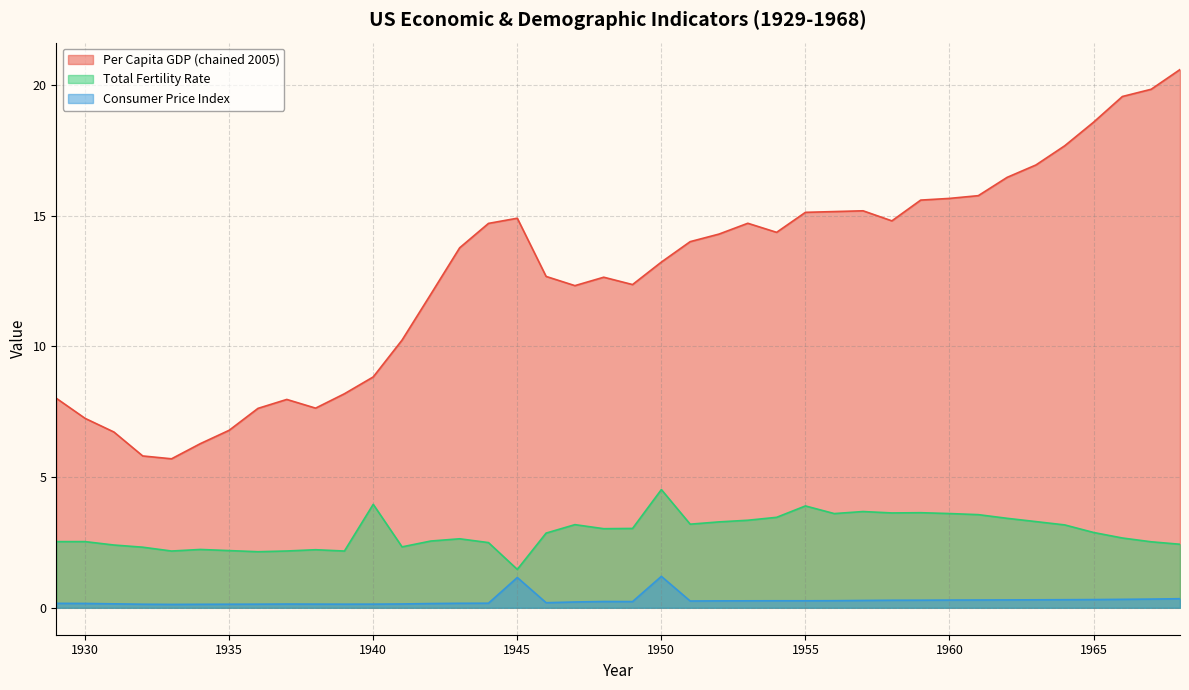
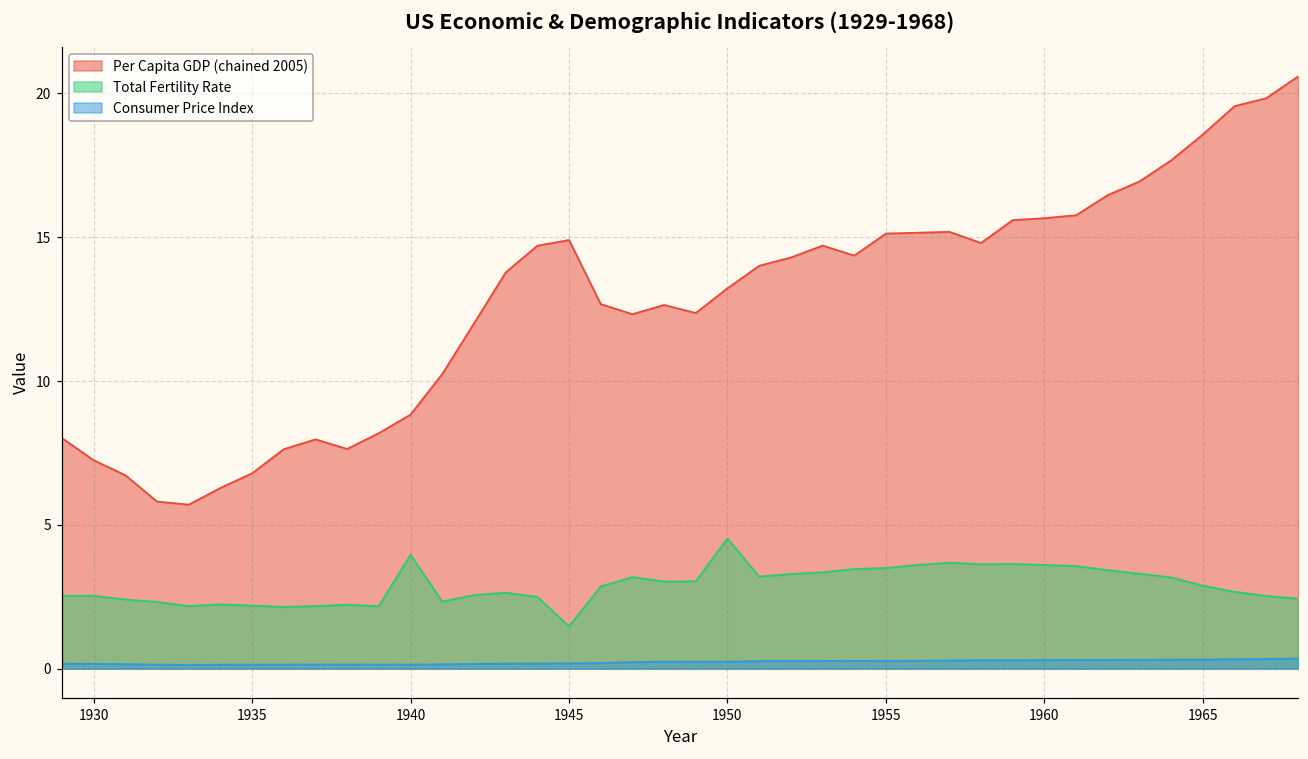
Consumer Price Index, 1945: 1.2 -> 0.2
Consumer Price Index, 1950: 1.2 -> 0.2
Total Fertility Rate, 1955: 3.9 -> 3.5
